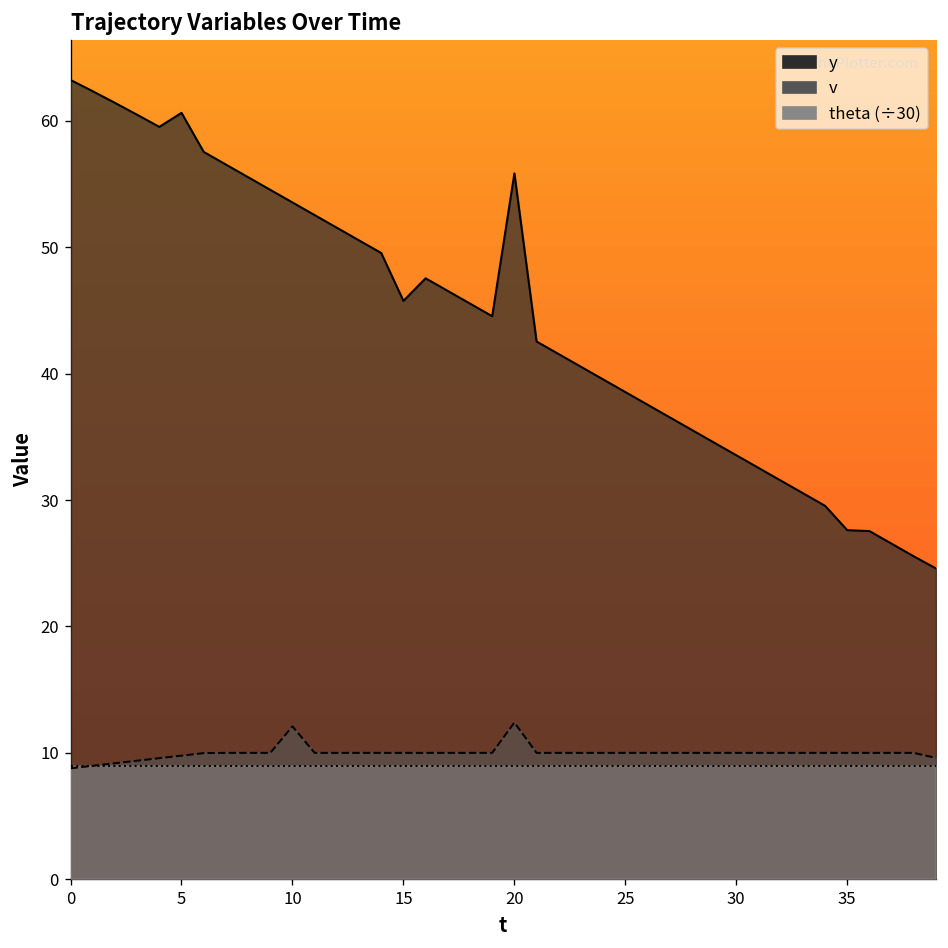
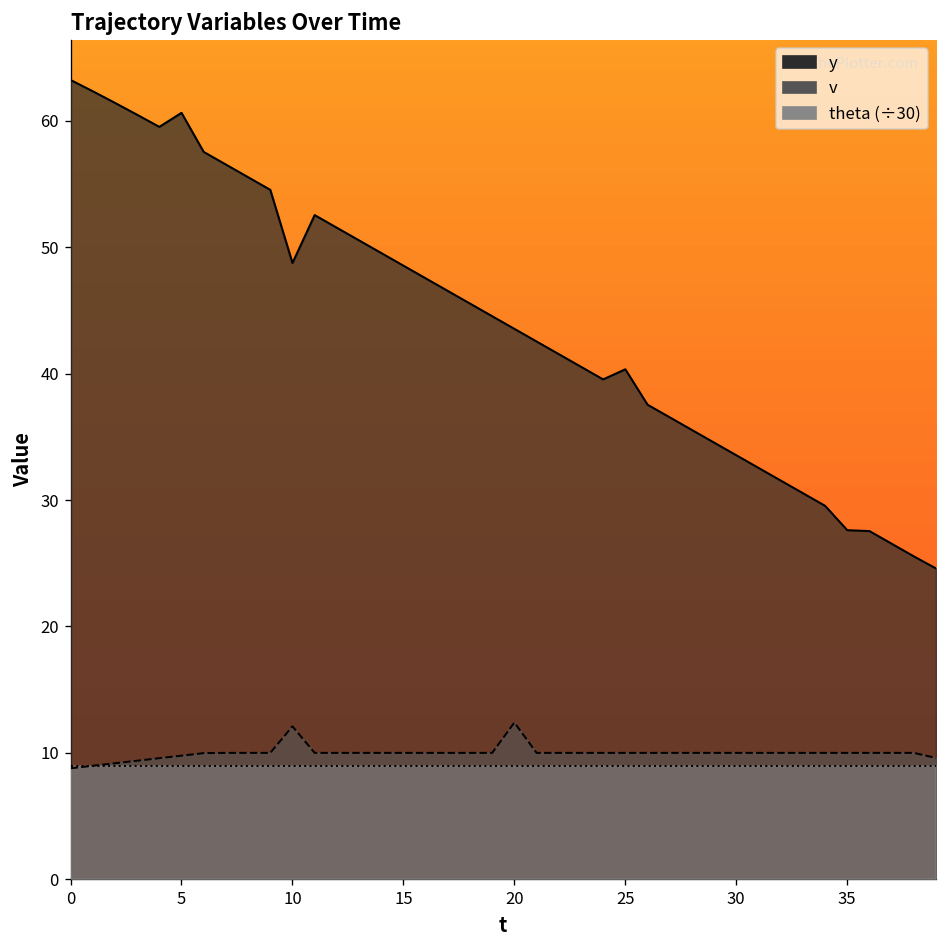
y, 10: 53.6 -> 48.8
y, 15: 45.8 -> 48.6
y, 20: 55.9 -> 43.6
y, 25: 38.6 -> 40.4
